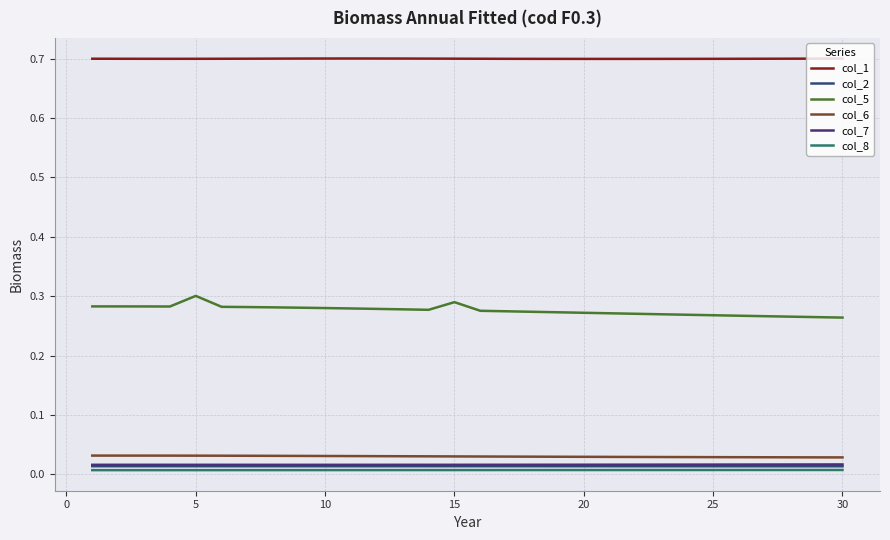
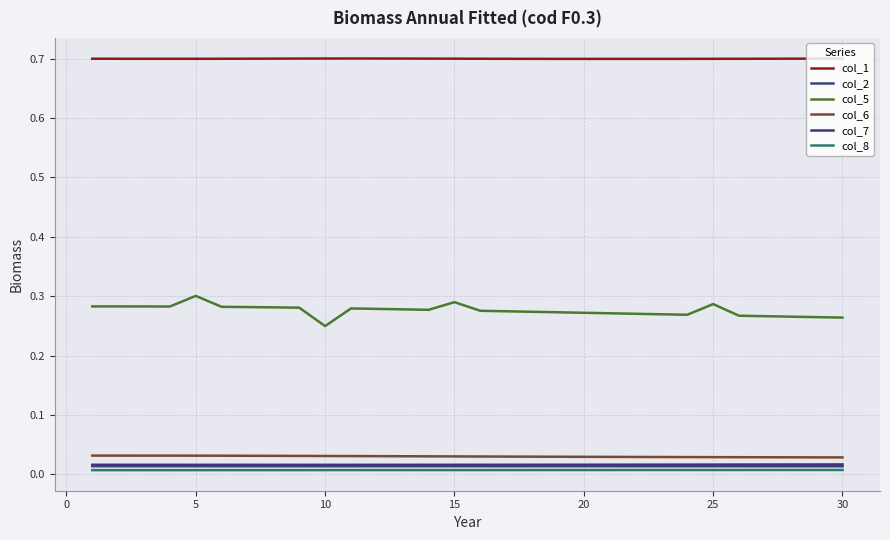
col_5, 10: 0.28 -> 0.25
col_5, 25: 0.27 -> 0.29
